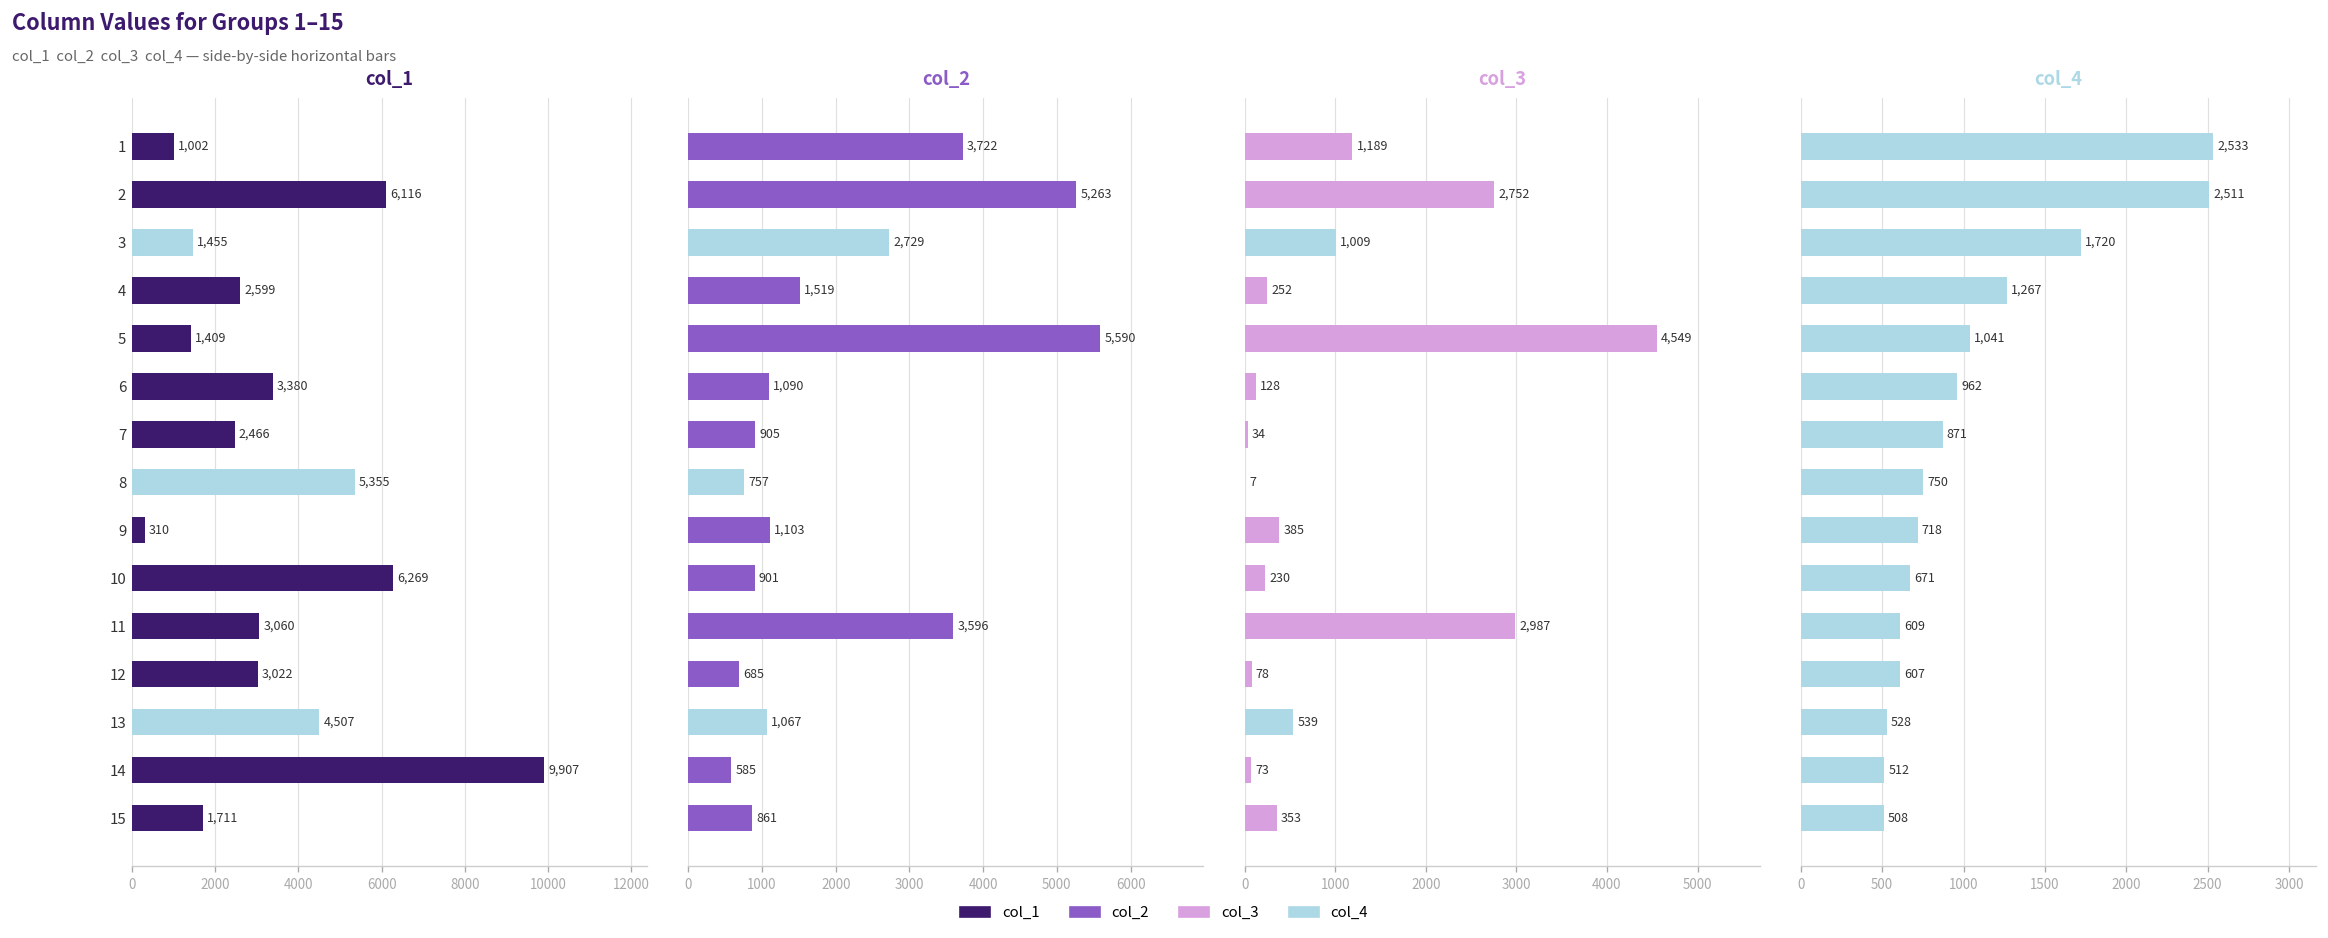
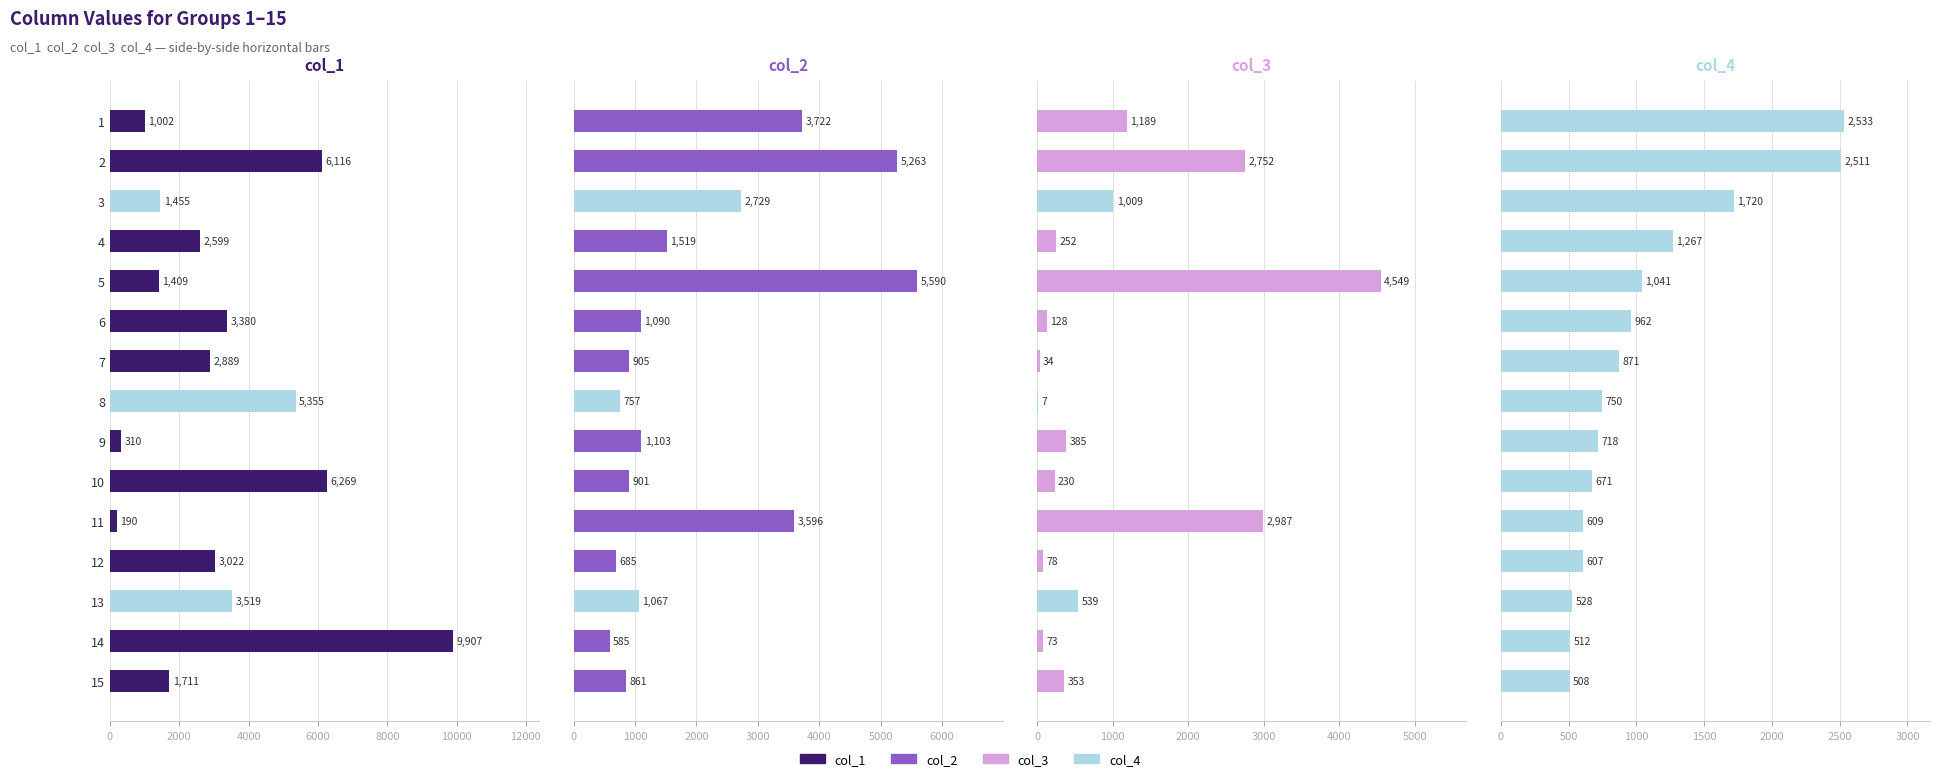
col_1, 7: 2,466 -> 2,889
col_1, 11: 3,060 -> 190
col_1, 13: 4,507 -> 3,519
